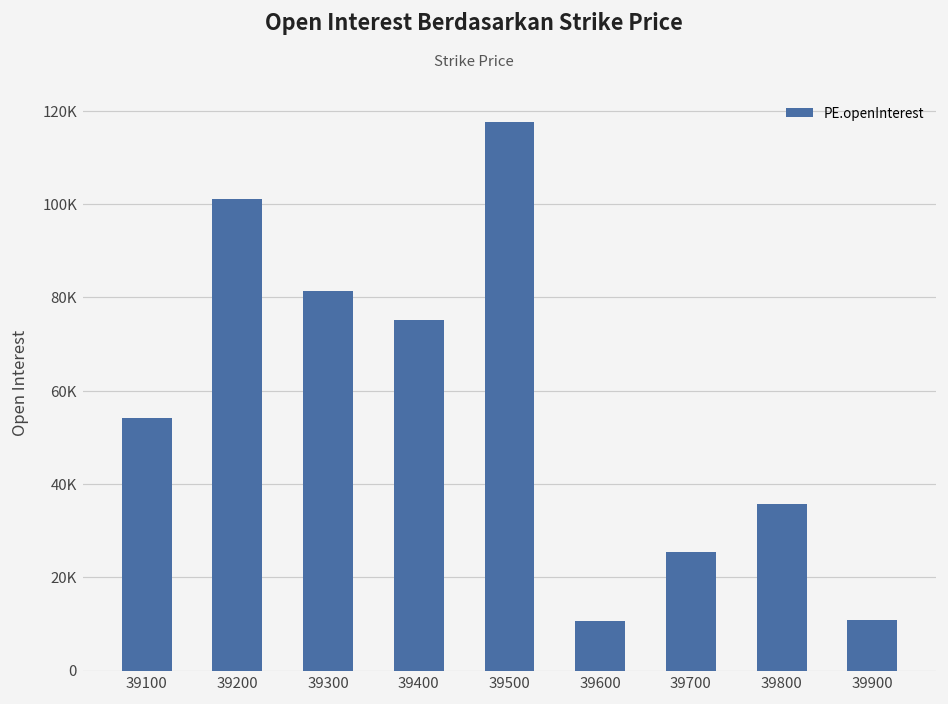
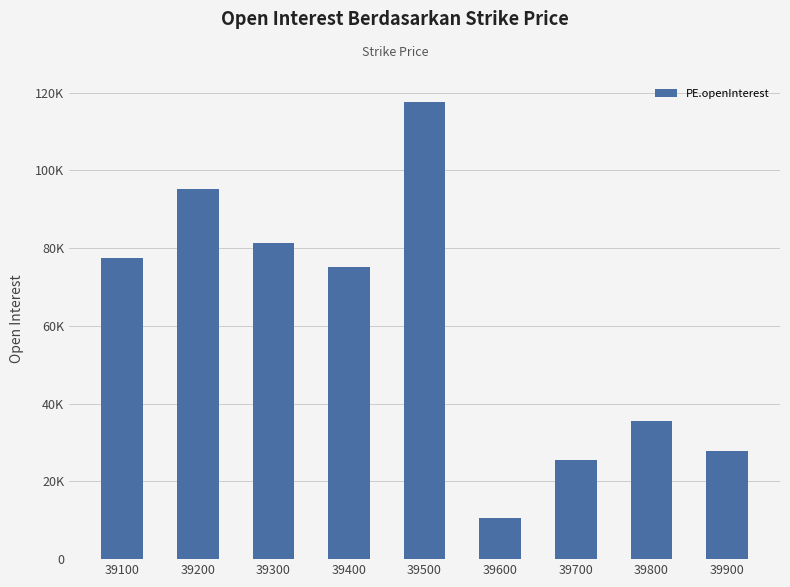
39100: 54000 -> 78000
39200: 101000 -> 95000
39900: 11000 -> 28000
